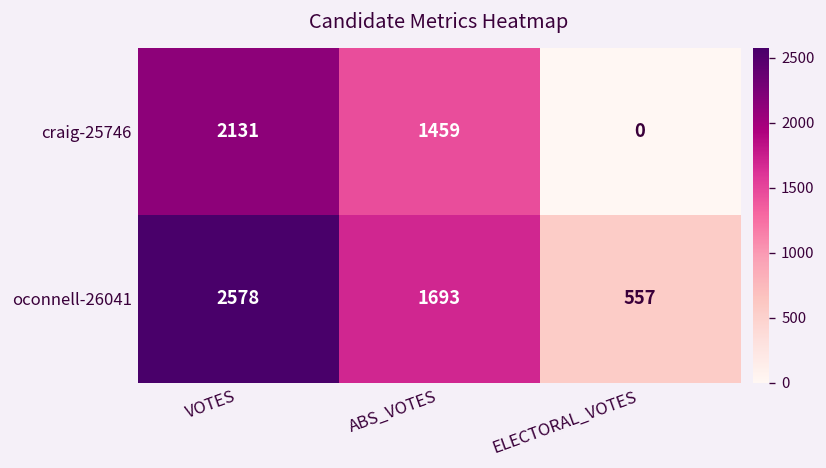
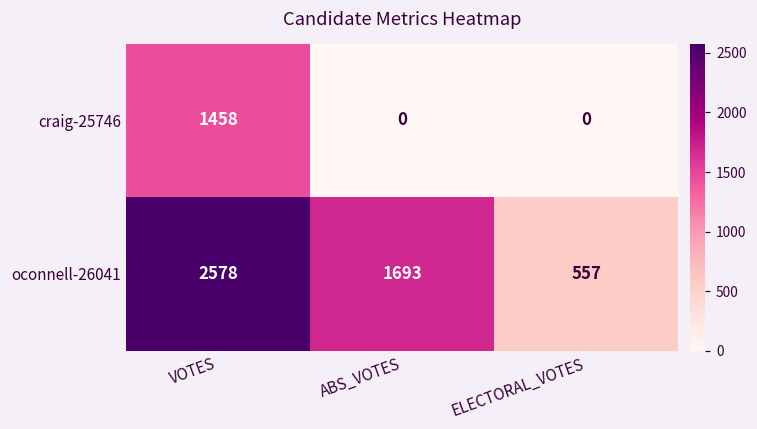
craig-25746, VOTES: 2131 -> 1458
craig-25746, ABS_VOTES: 1459 -> 0
